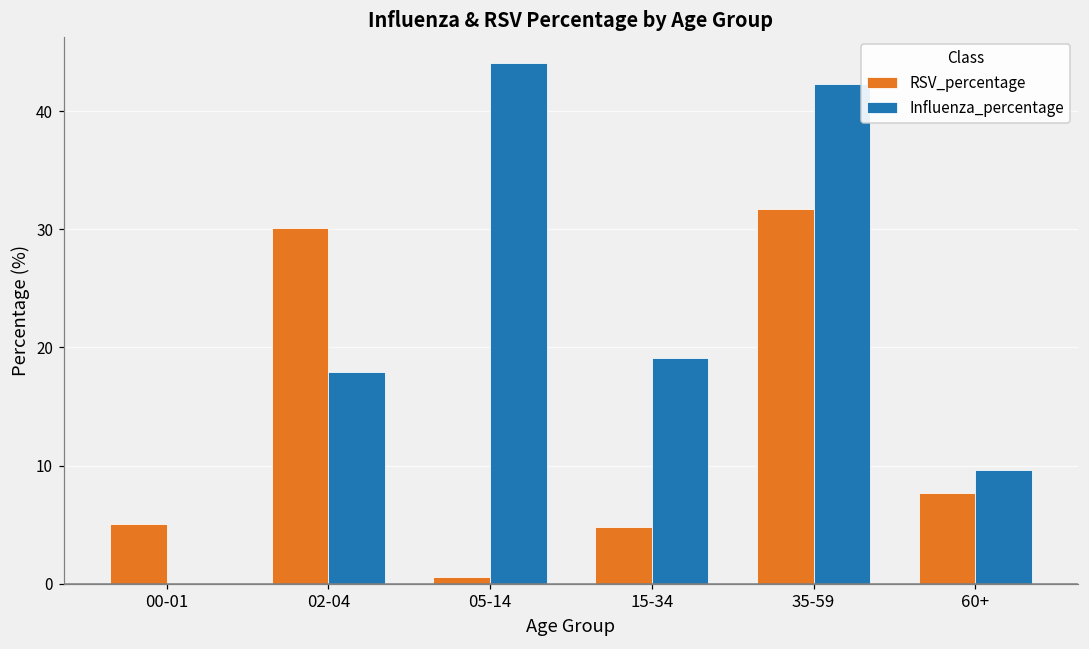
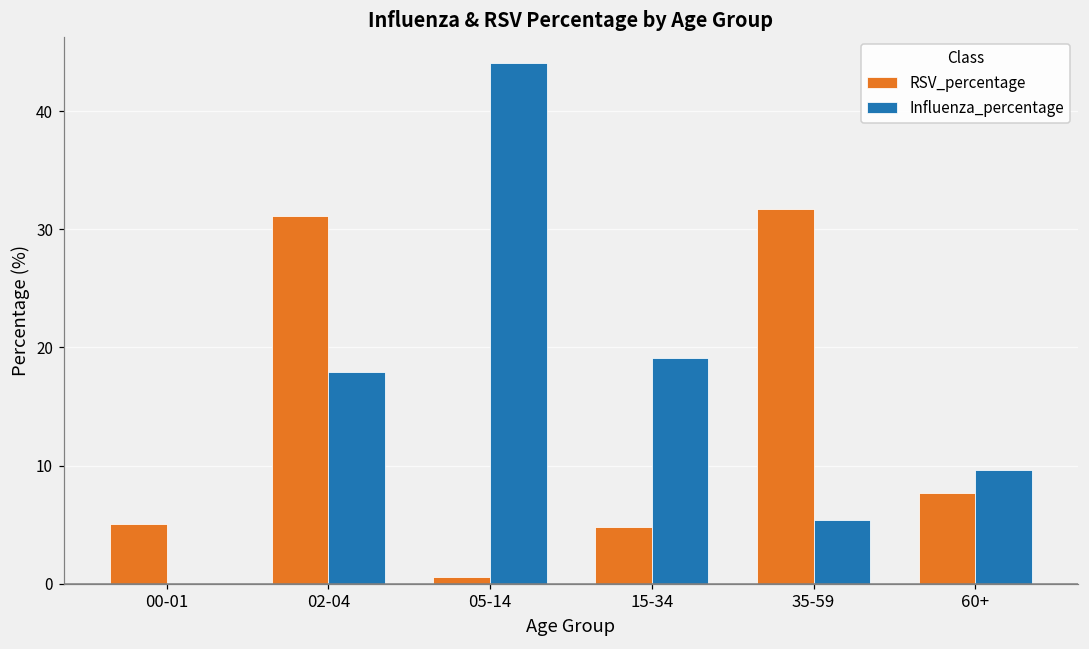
RSV_percentage, 02-04: 30.1 -> 31.1
Influenza_percentage, 35-59: 42.3 -> 5.4
